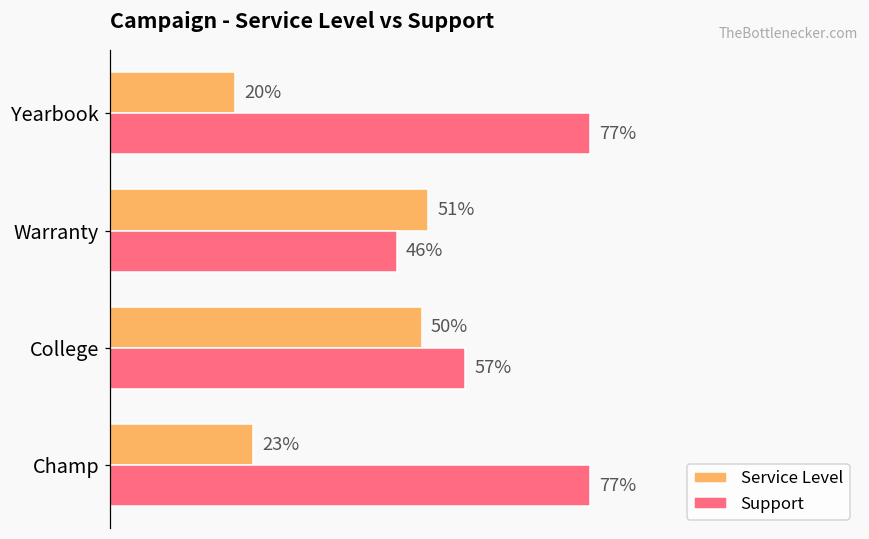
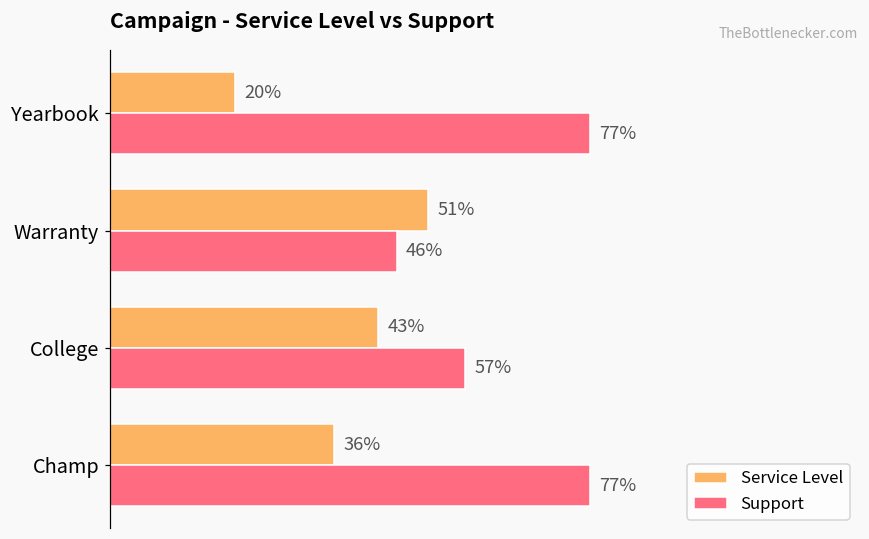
Service Level, College: 50% -> 43%
Service Level, Champ: 23% -> 36%
